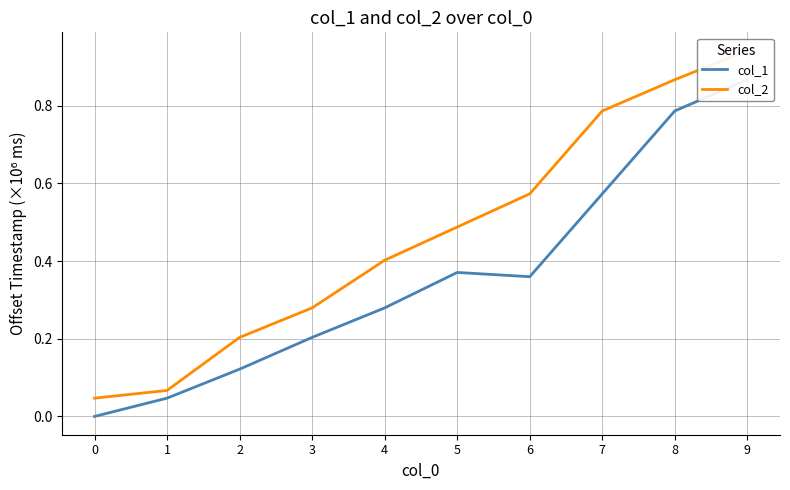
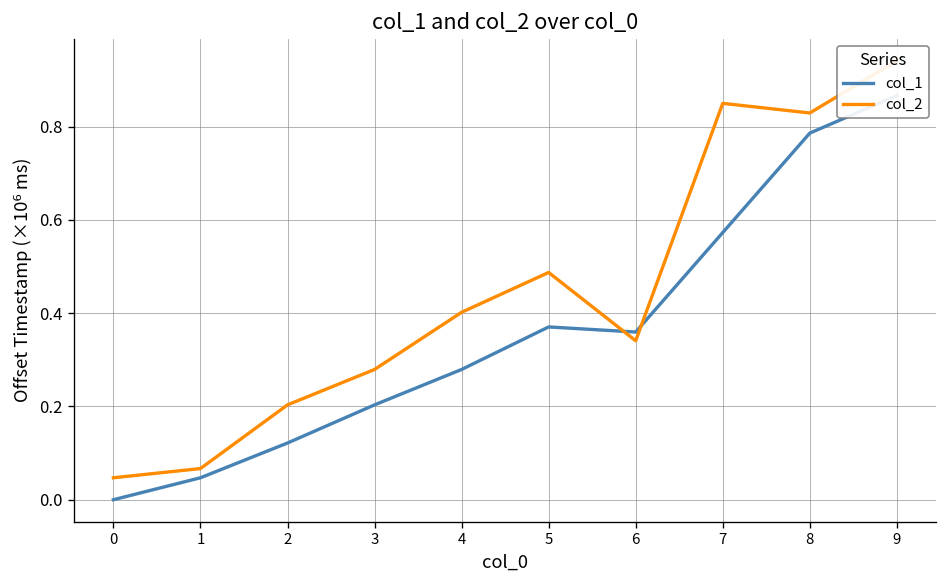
col_2, 6: 0.57 -> 0.34
col_2, 7: 0.79 -> 0.85
col_2, 8: 0.87 -> 0.83
